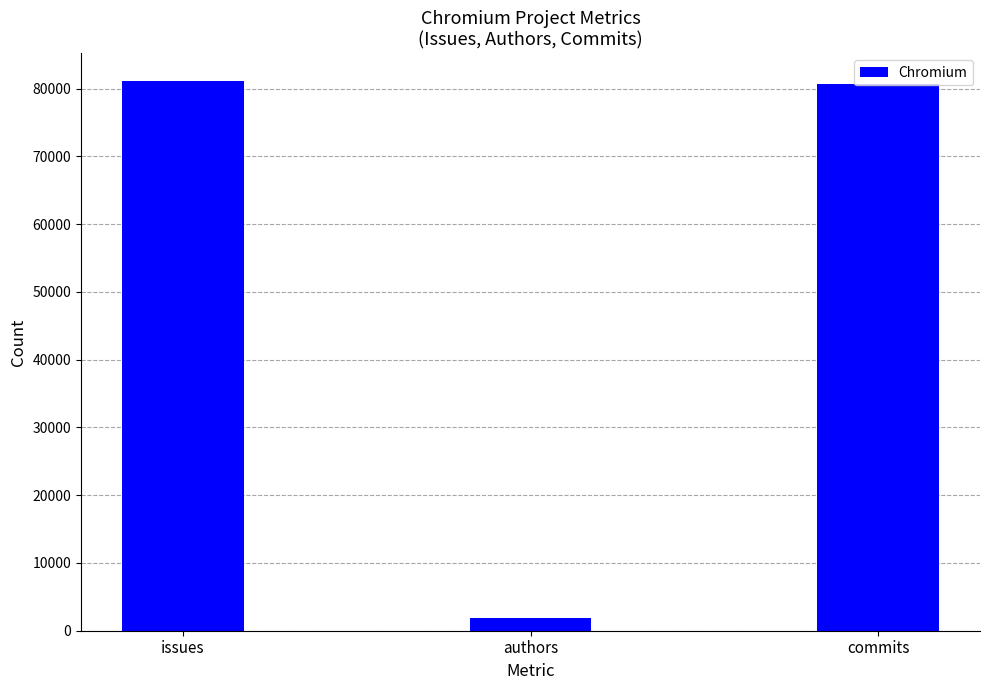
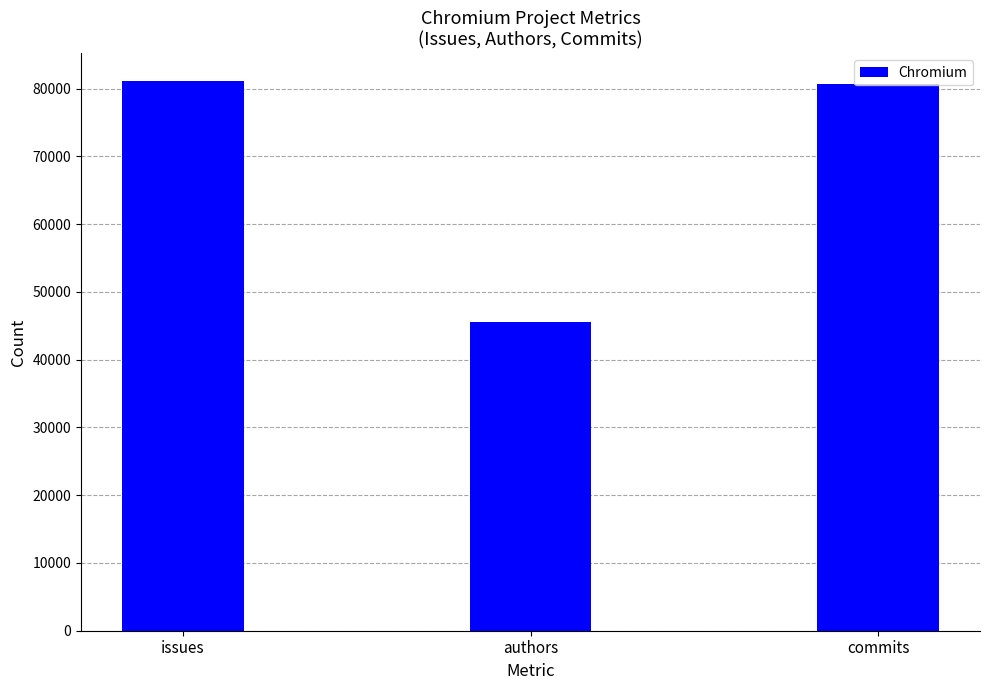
authors: 2000 -> 46000
